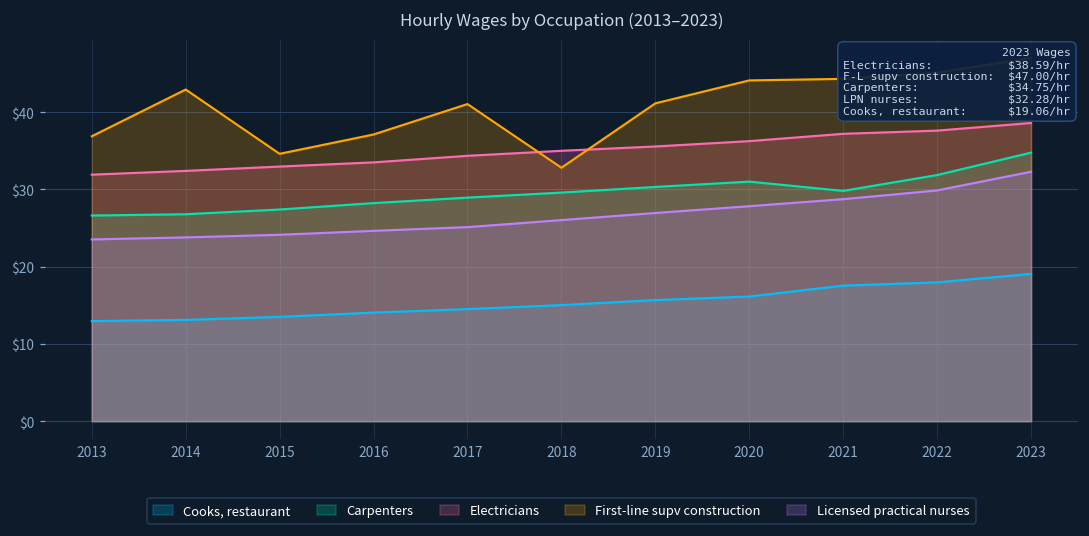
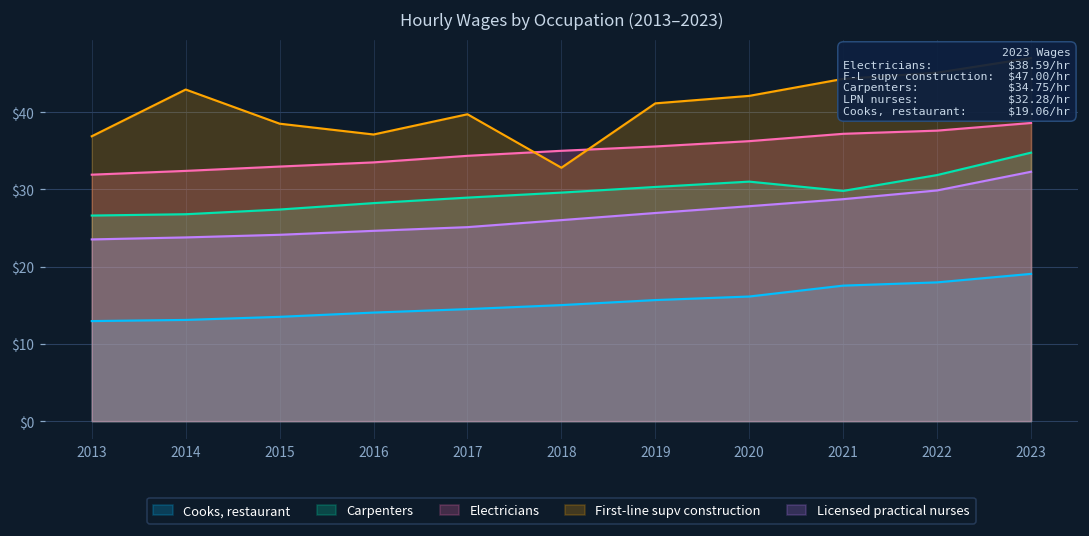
First-line supv construction, 2015: $35 -> $39
First-line supv construction, 2017: $41 -> $40
First-line supv construction, 2020: $44 -> $42
